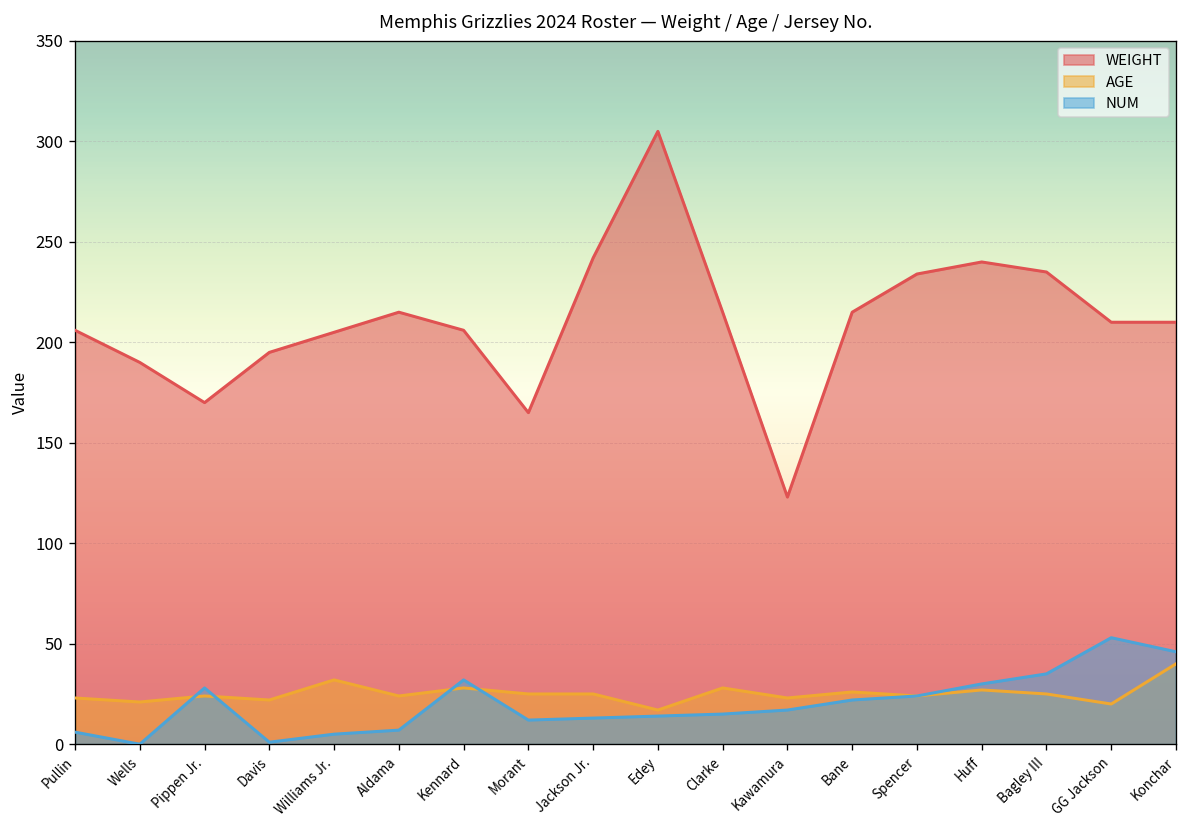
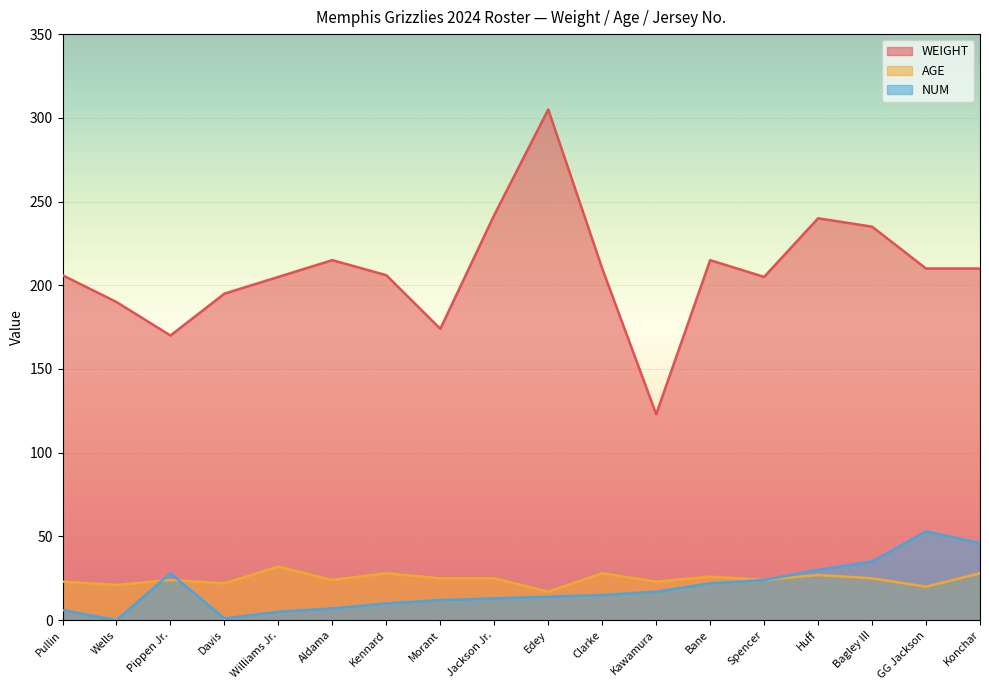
NUM, Kennard: 32 -> 10
WEIGHT, Morant: 165 -> 174
WEIGHT, Clarke: 215 -> 210
WEIGHT, Spencer: 234 -> 205
AGE, Konchar: 40 -> 28
